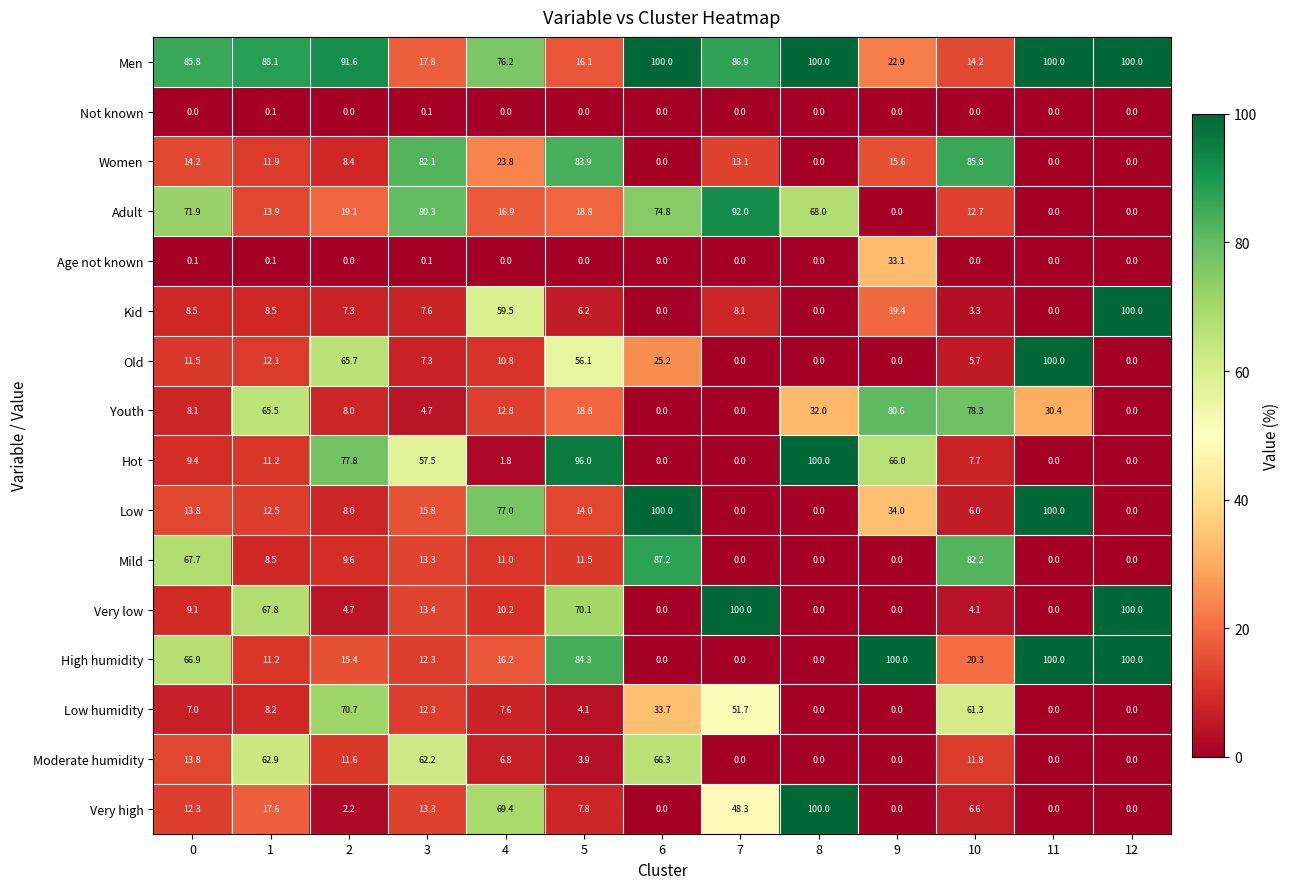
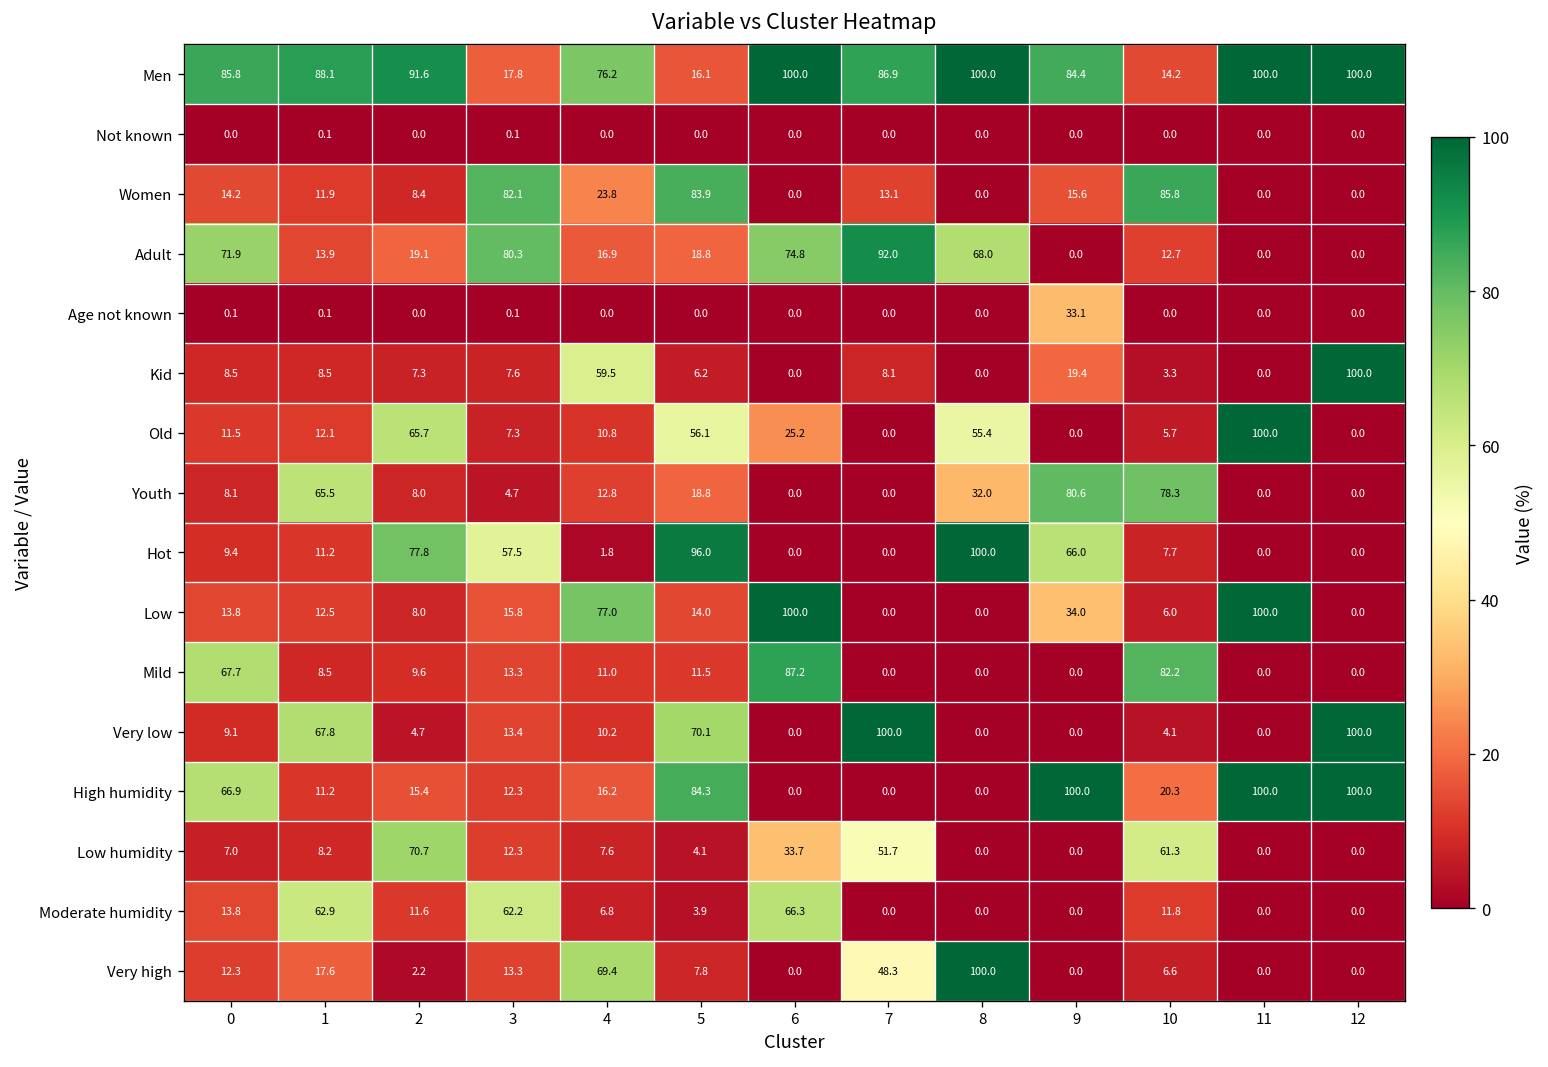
Men, 9: 22.9 -> 84.4
Old, 8: 0.0 -> 55.4
Youth, 11: 30.4 -> 0.0
